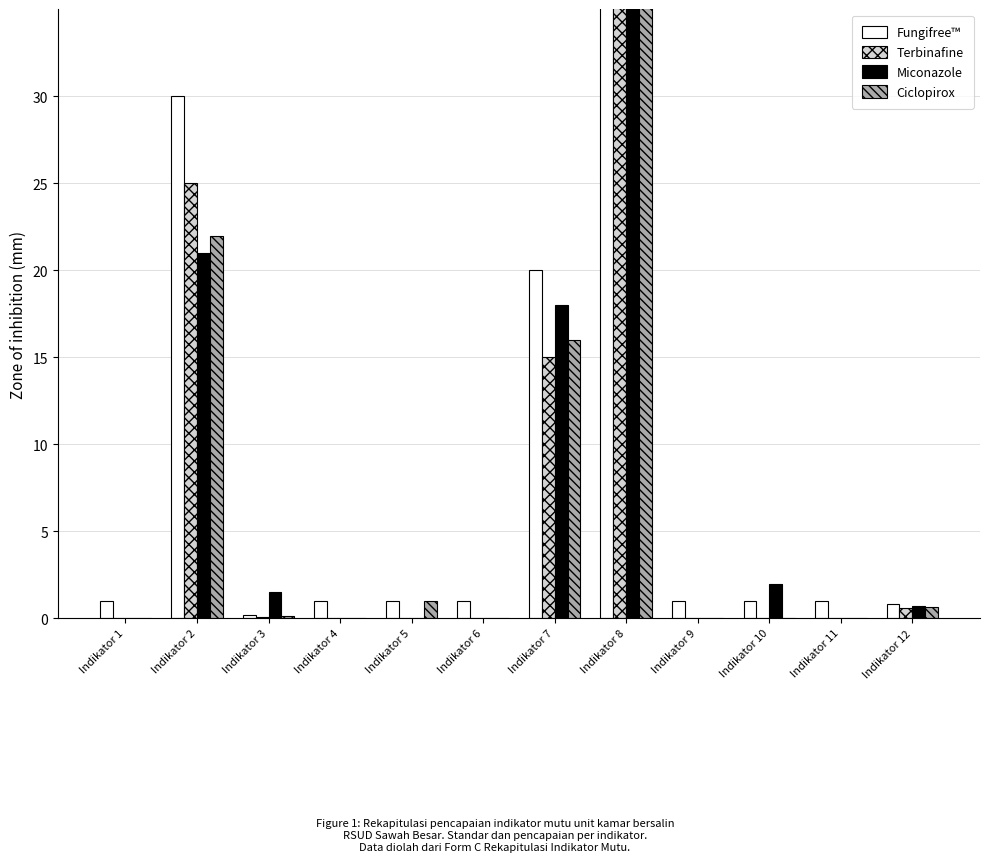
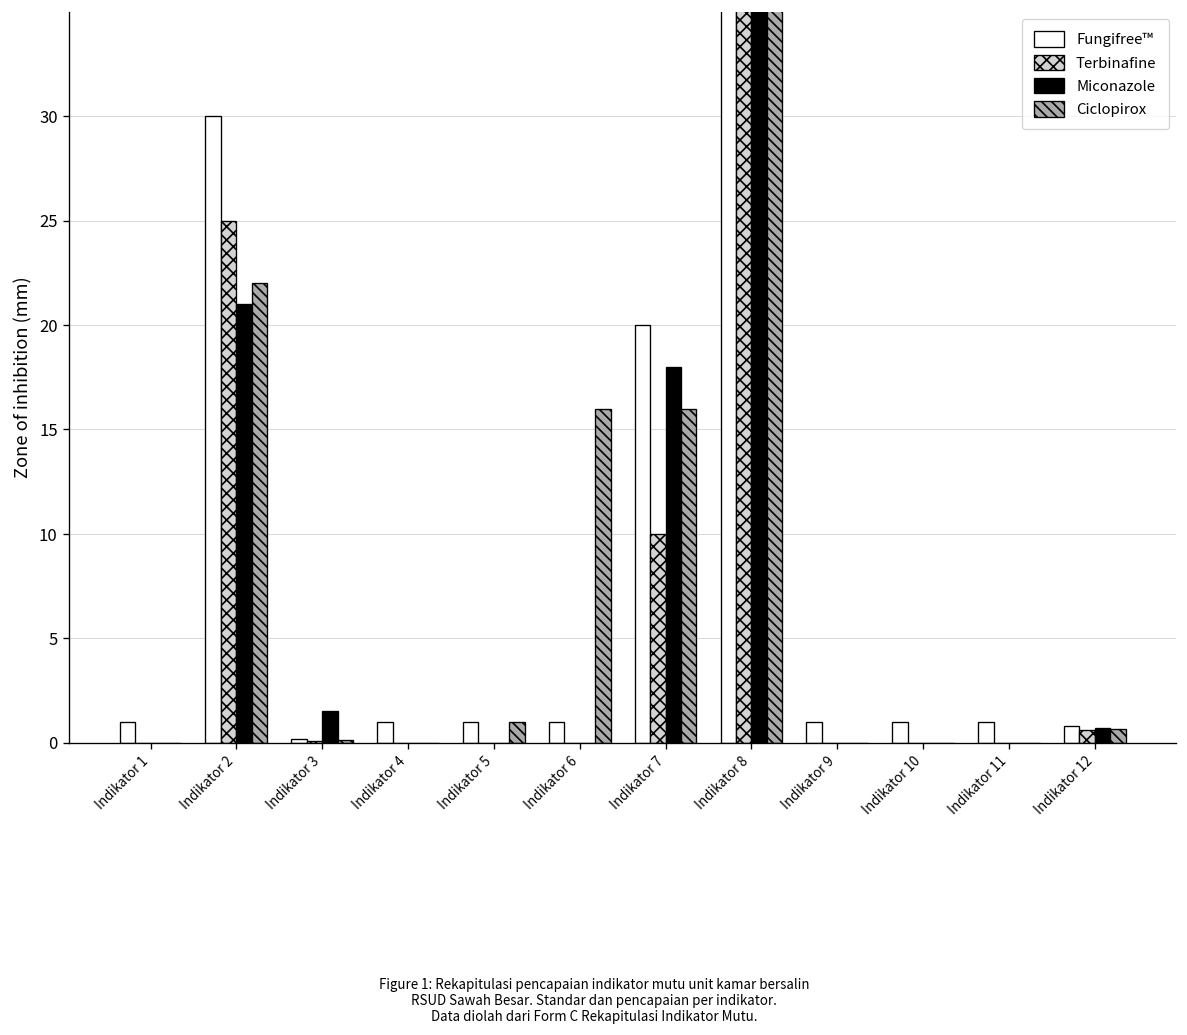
Ciclopirox, Indikator 6: 0 -> 16
Terbinafine, Indikator 7: 15 -> 10
Miconazole, Indikator 10: 2 -> 0
